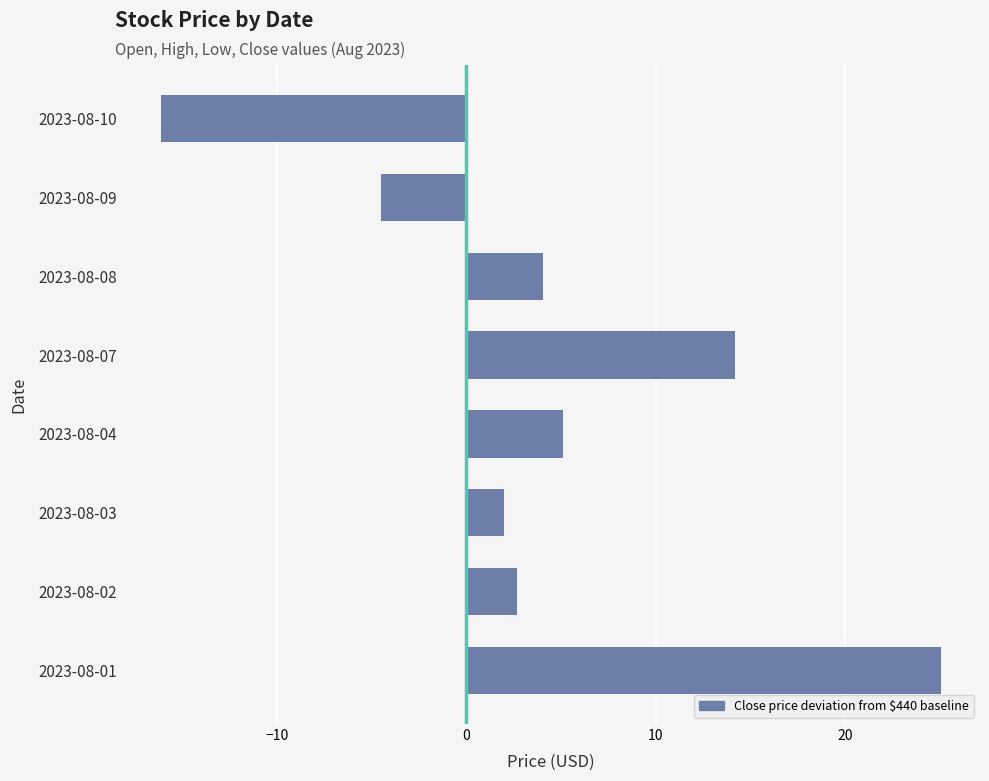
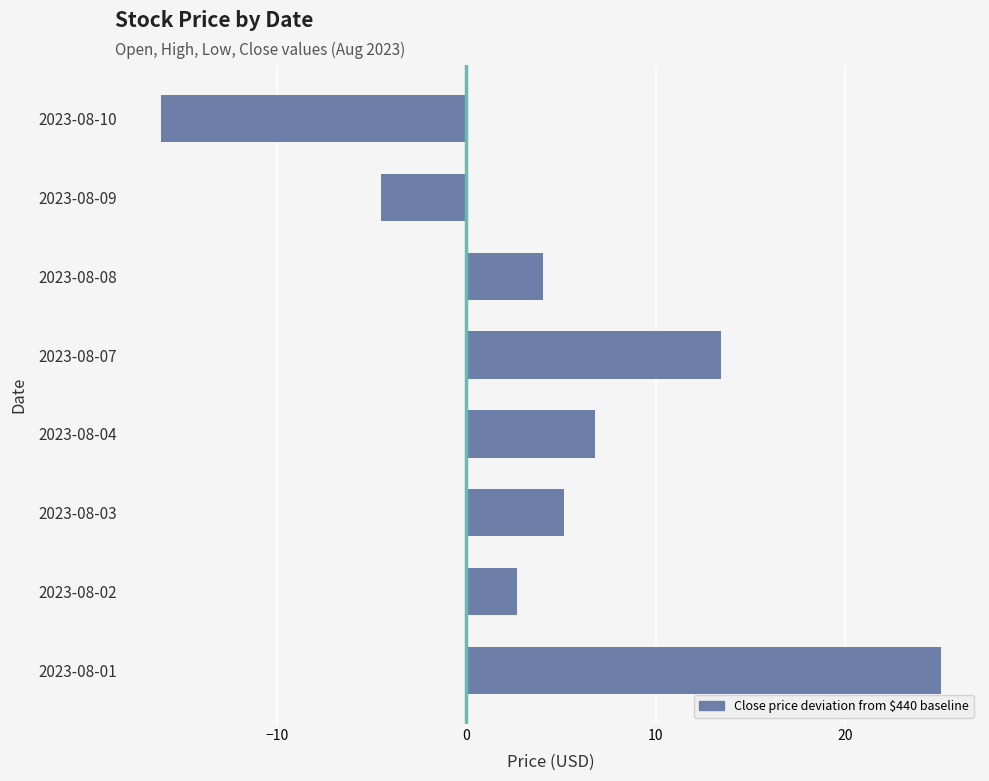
2023-08-07: 14.2 -> 13.5
2023-08-04: 5.1 -> 6.8
2023-08-03: 2.0 -> 5.1
